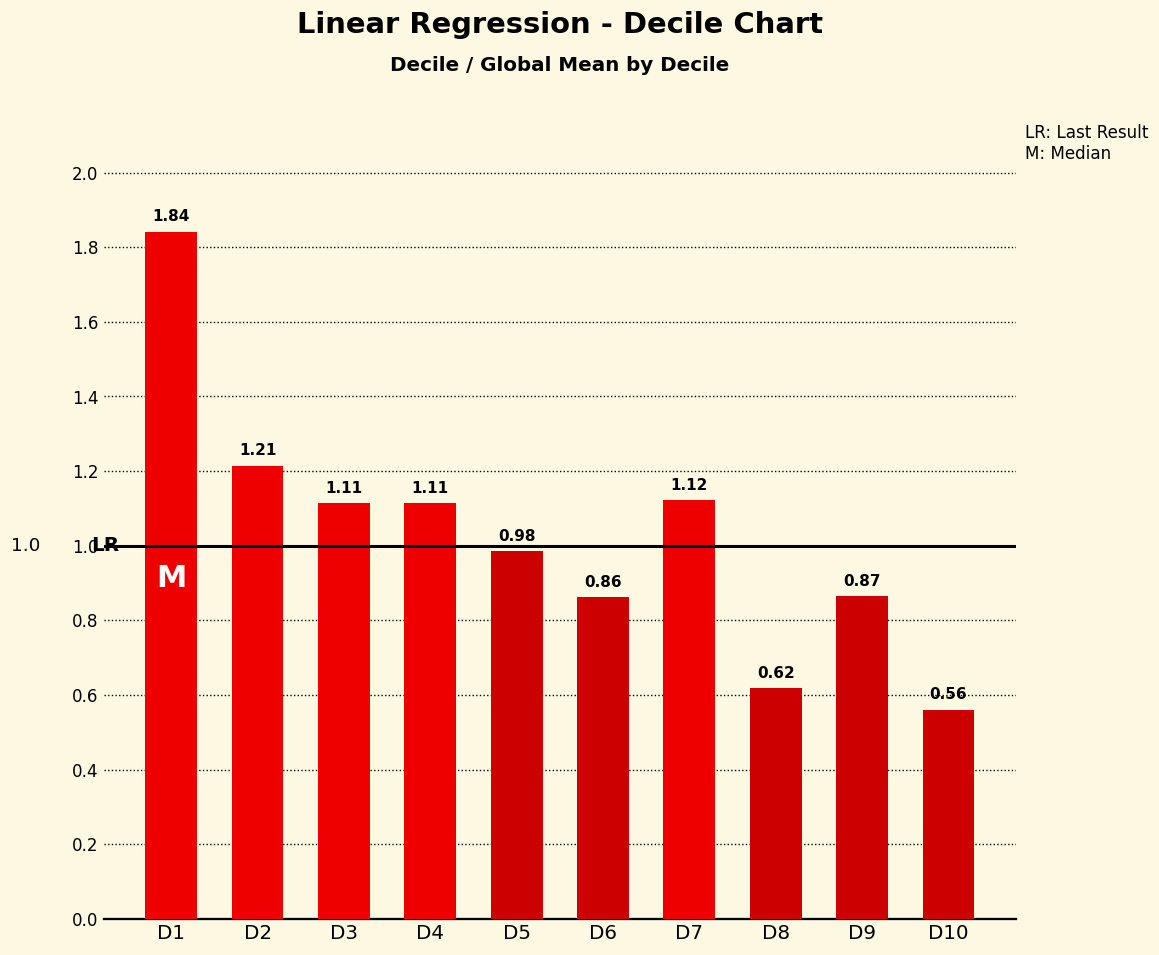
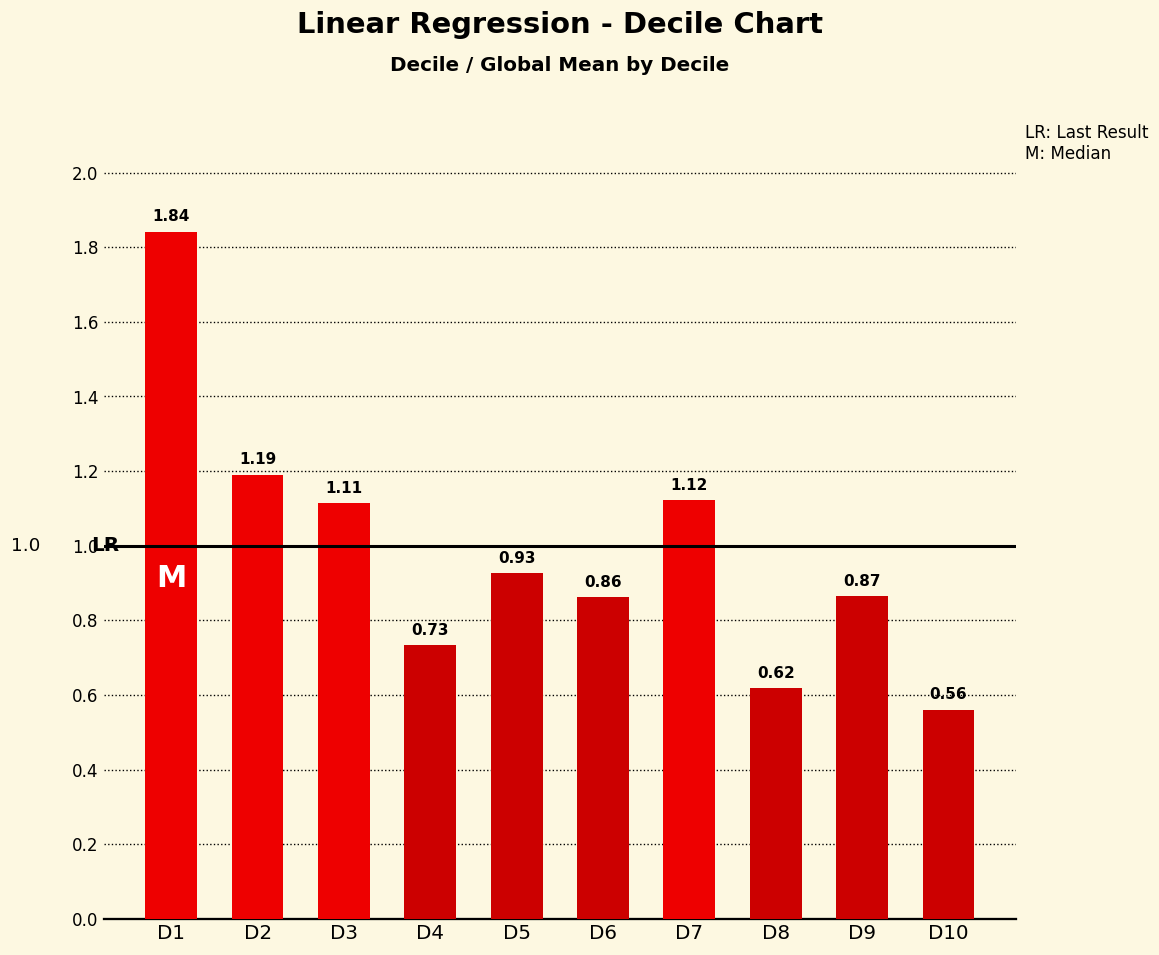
D2: 1.21 -> 1.19
D4: 1.11 -> 0.73
D5: 0.98 -> 0.93
